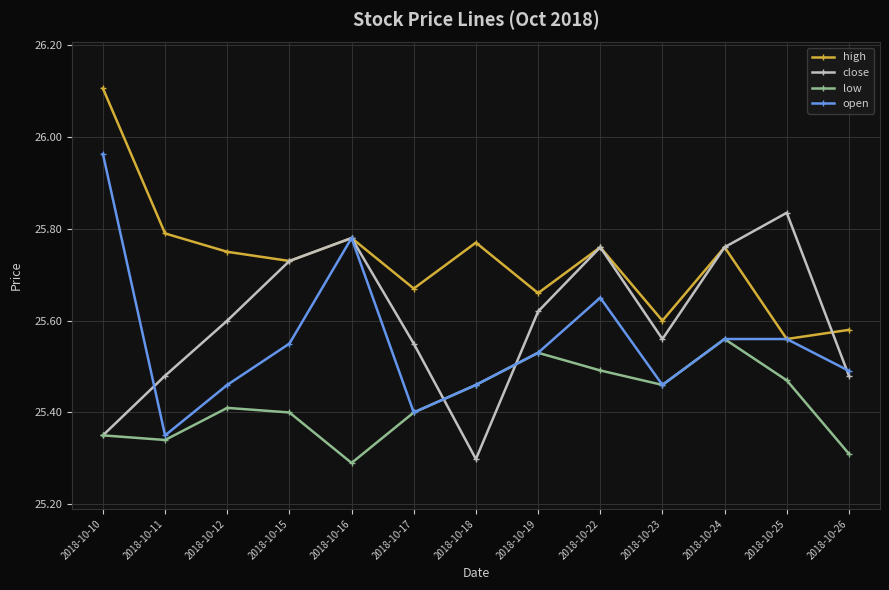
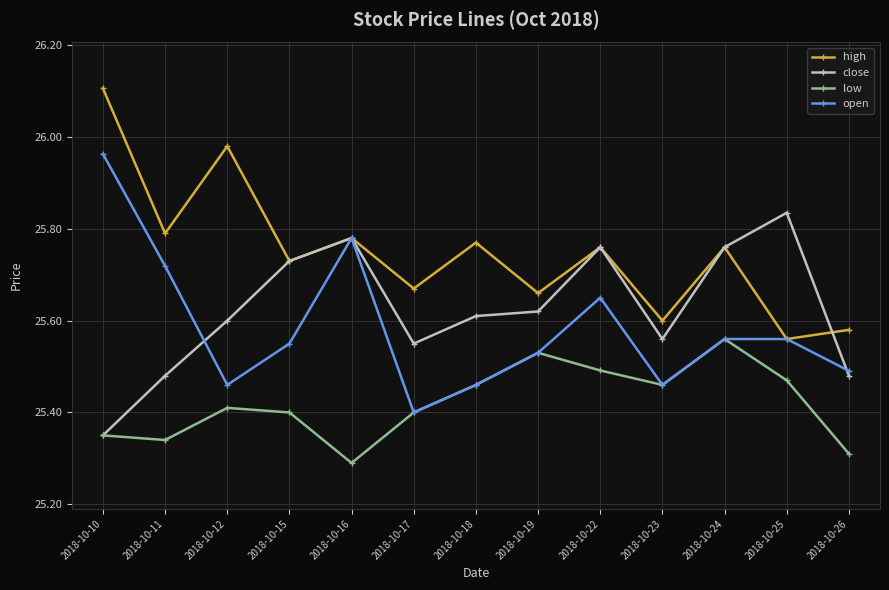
open, 2018-10-11: 25.35 -> 25.72
high, 2018-10-12: 25.75 -> 25.98
close, 2018-10-18: 25.30 -> 25.61
